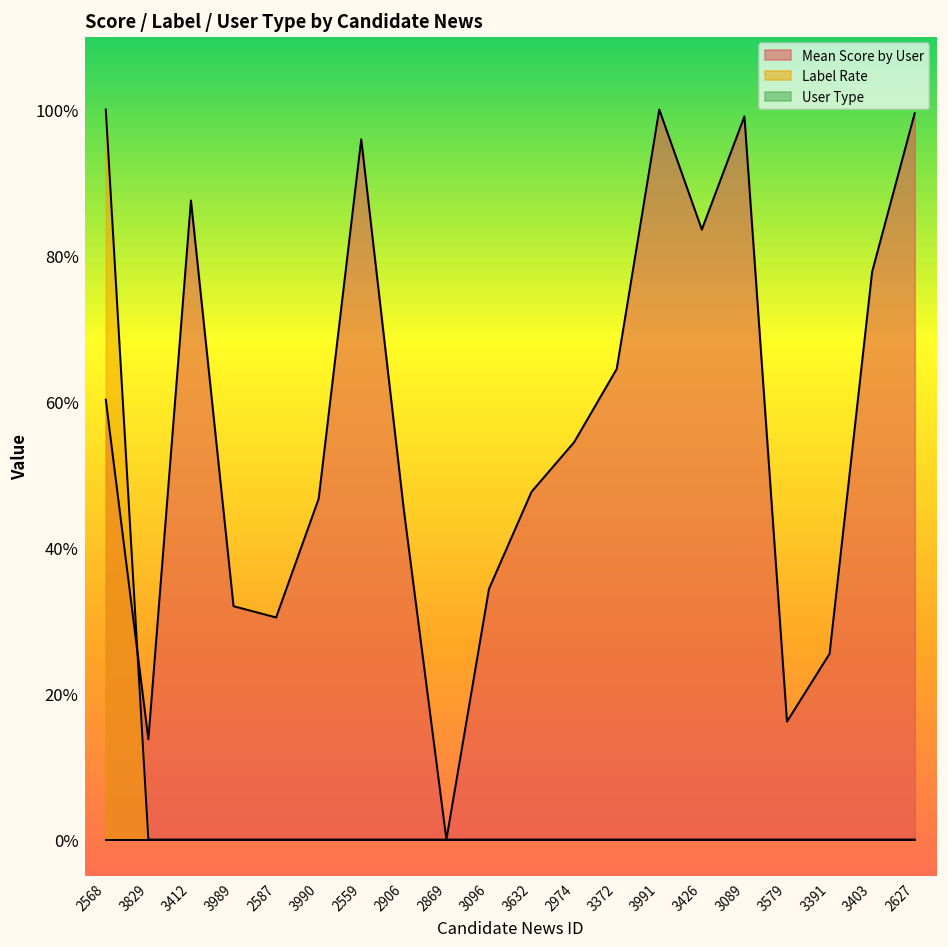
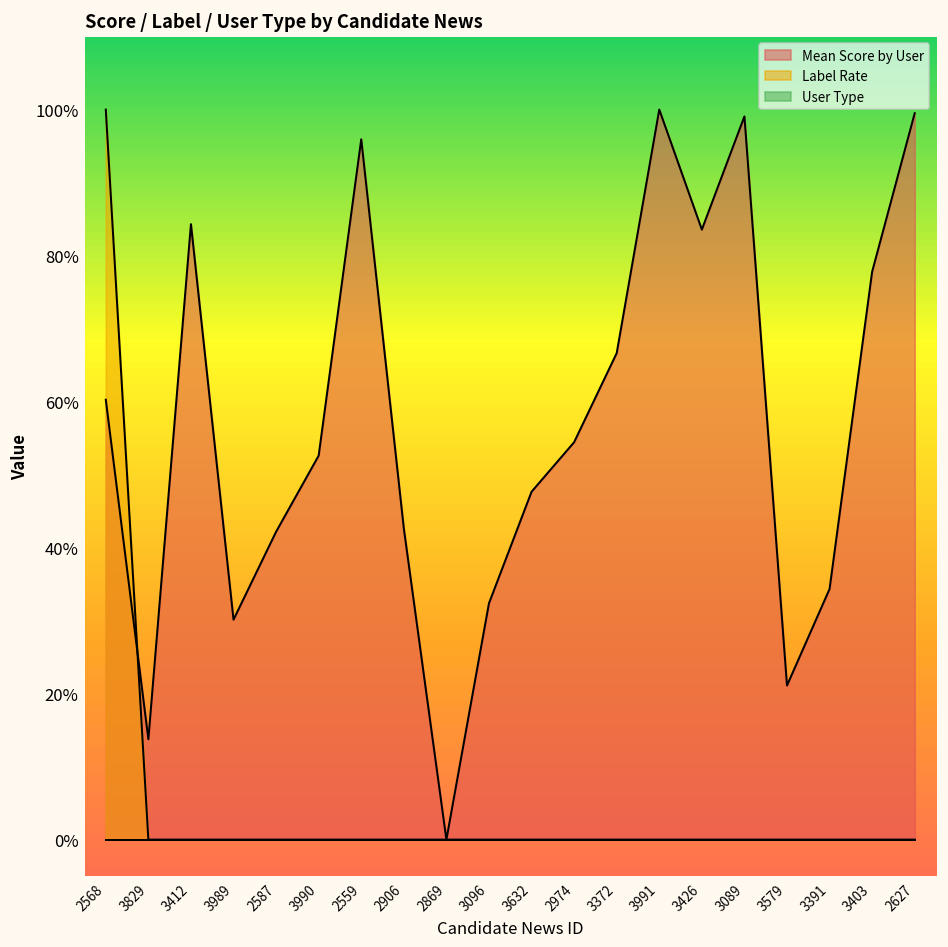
Mean Score by User, 3412: 88% -> 84%
Mean Score by User, 3989: 32% -> 30%
Mean Score by User, 2587: 30% -> 42%
Mean Score by User, 3990: 47% -> 53%
Mean Score by User, 2906: 45% -> 43%
Mean Score by User, 3096: 34% -> 32%
Mean Score by User, 3372: 64% -> 67%
Mean Score by User, 3579: 16% -> 21%
Mean Score by User, 3391: 25% -> 34%
